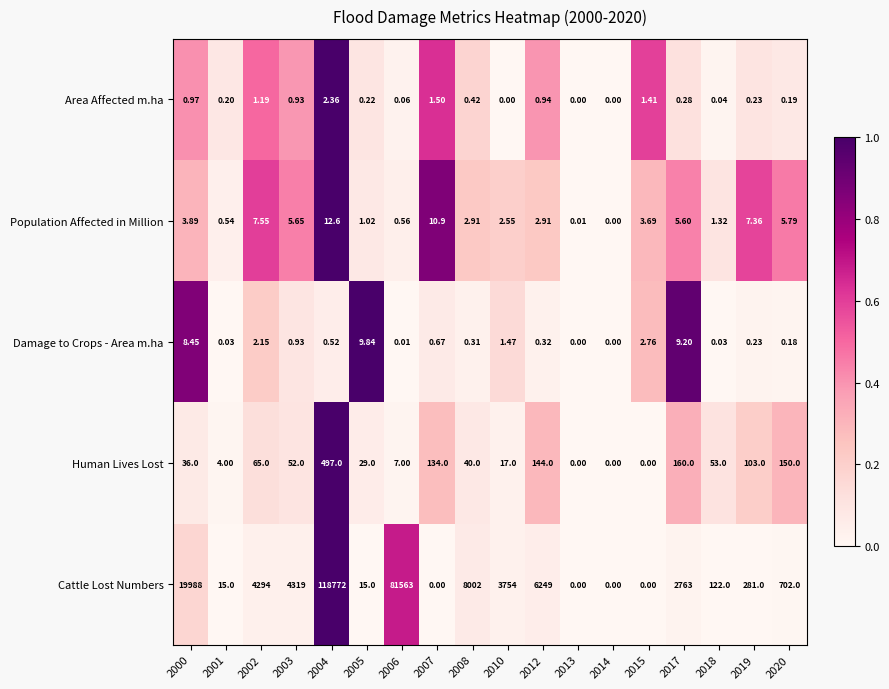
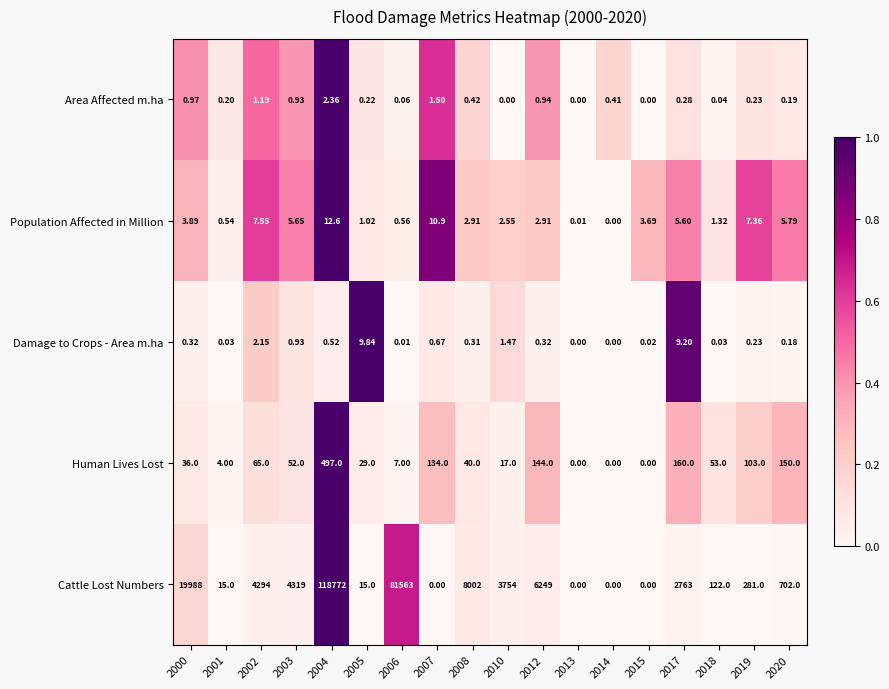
Area Affected m.ha, 2014: 0.00 -> 0.41
Area Affected m.ha, 2015: 1.41 -> 0.00
Damage to Crops - Area m.ha, 2000: 8.45 -> 0.32
Damage to Crops - Area m.ha, 2015: 2.76 -> 0.02
